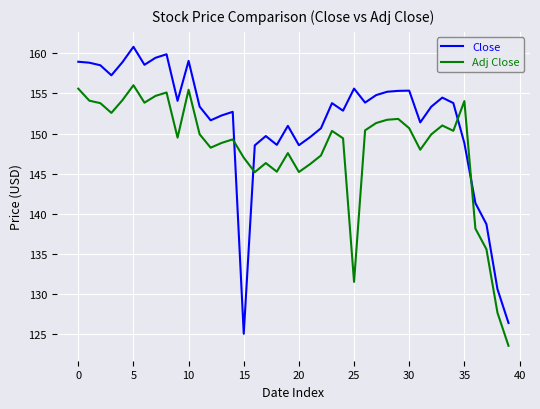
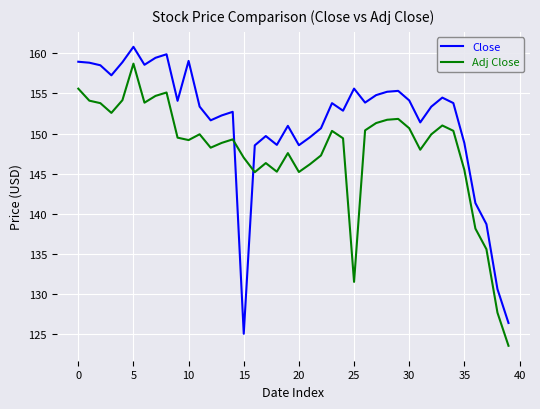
Adj Close, 5: 156 -> 159
Adj Close, 10: 155 -> 149
Close, 30: 155 -> 154
Adj Close, 35: 154 -> 145
